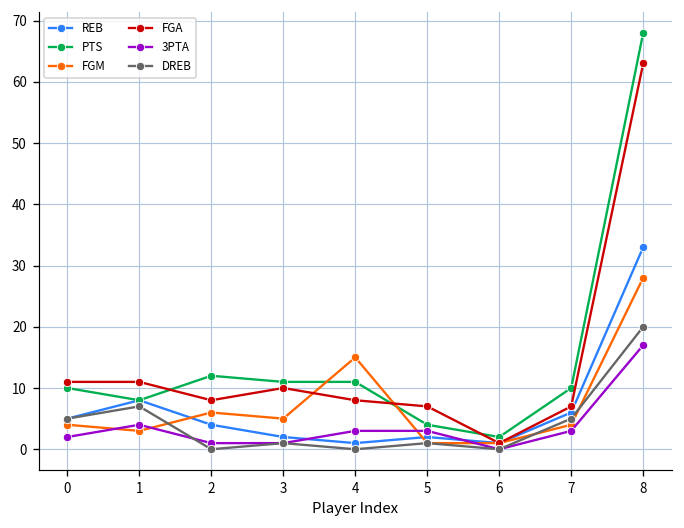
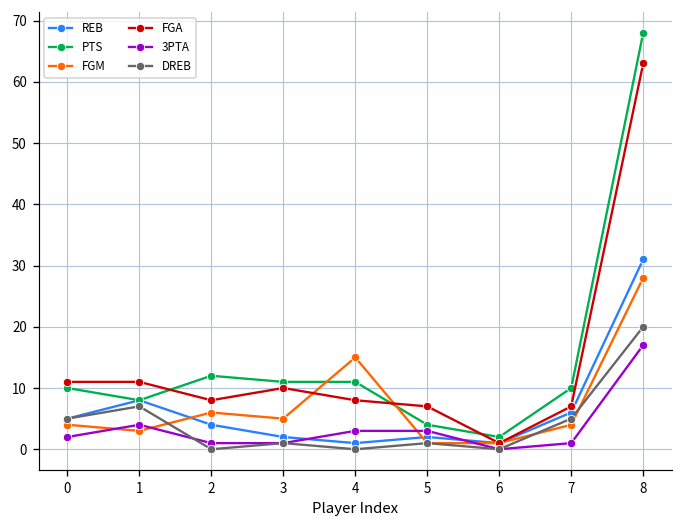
3PTA, 7: 3 -> 1
REB, 8: 33 -> 31
